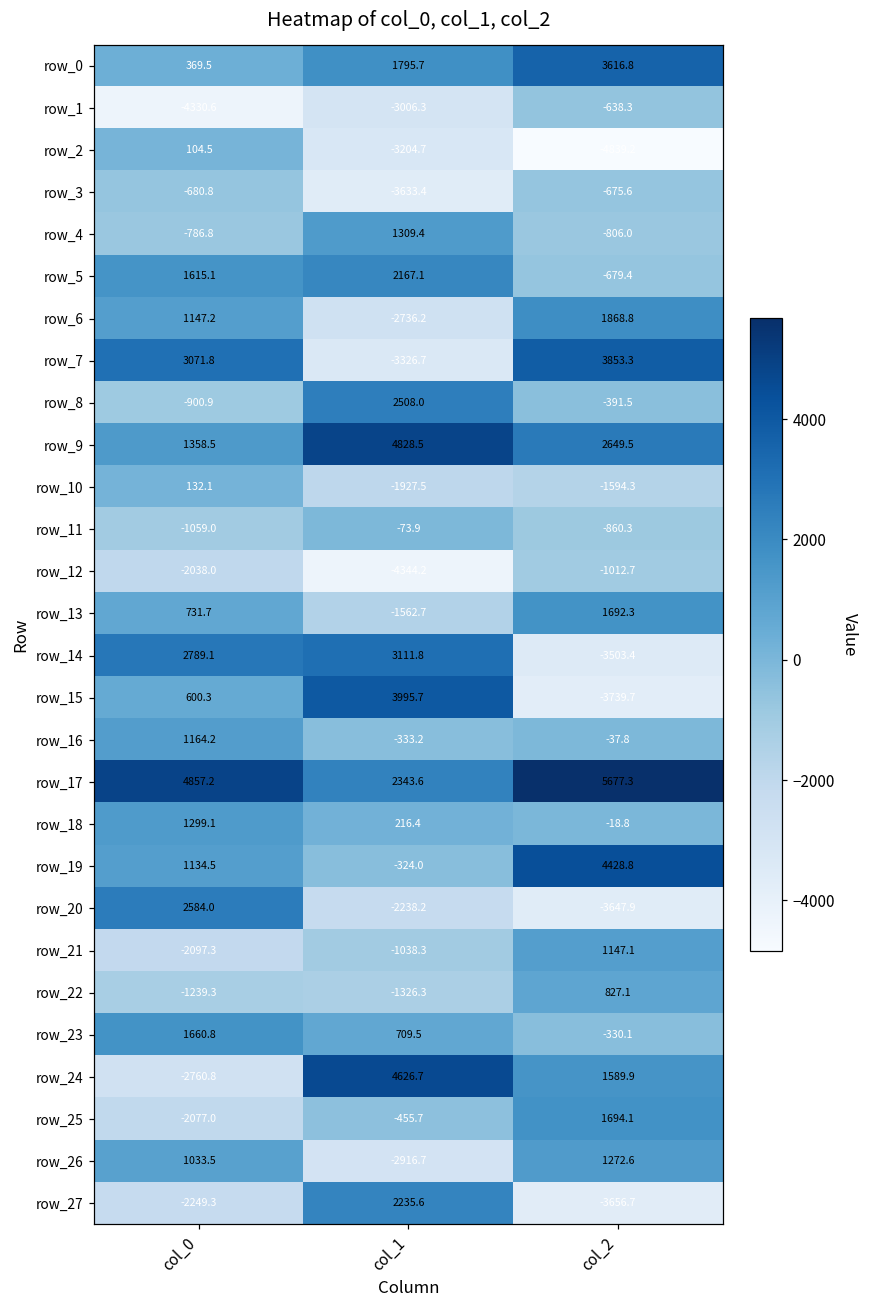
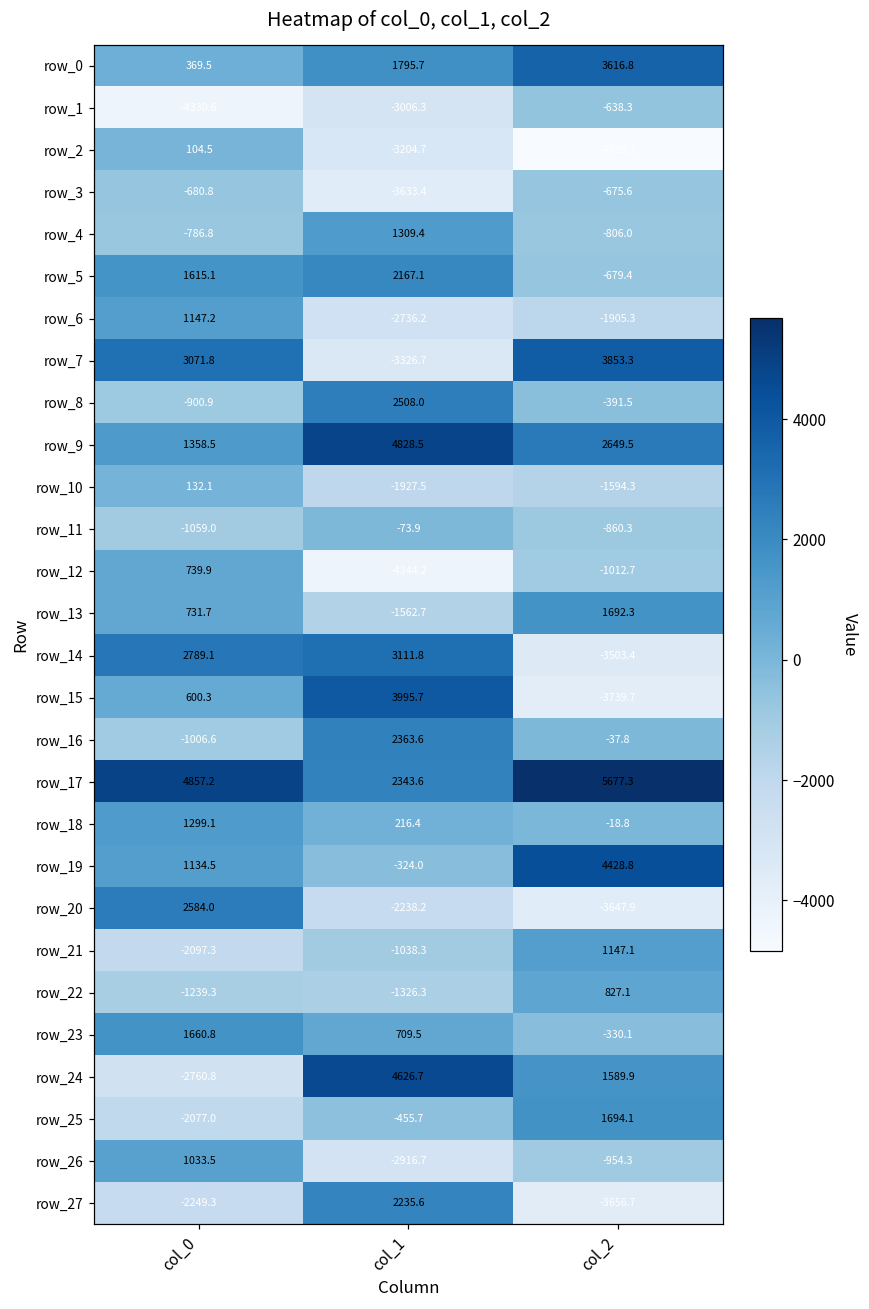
row_6, col_2: 1868.8 -> -1905.3
row_12, col_0: -2038.0 -> 739.9
row_16, col_0: 1164.2 -> -1006.6
row_16, col_1: -333.2 -> 2363.6
row_26, col_2: 1272.6 -> -954.3
